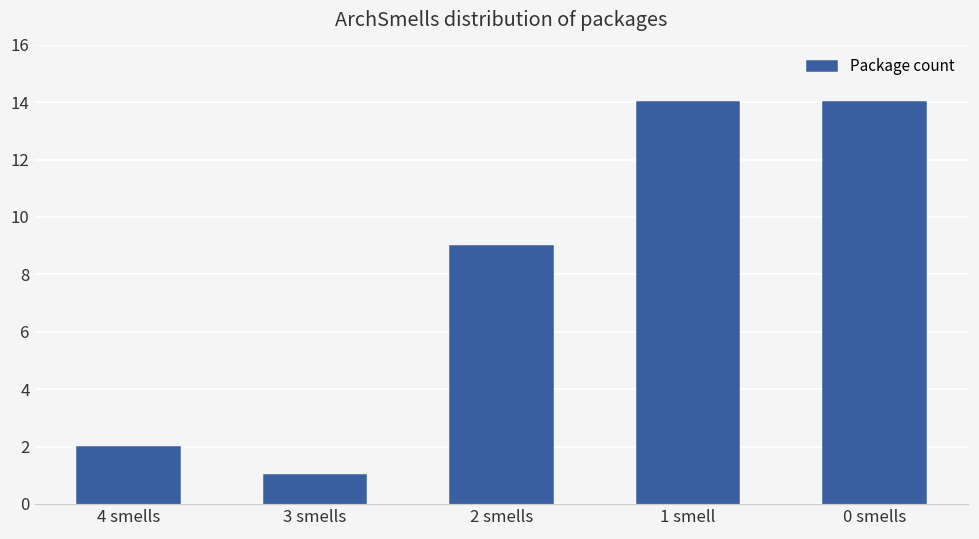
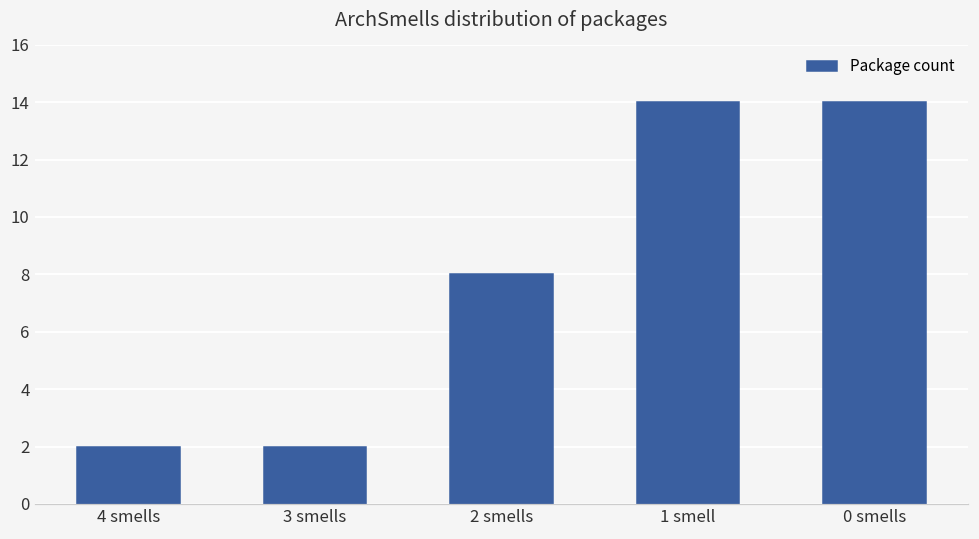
3 smells: 1 -> 2
2 smells: 9 -> 8
